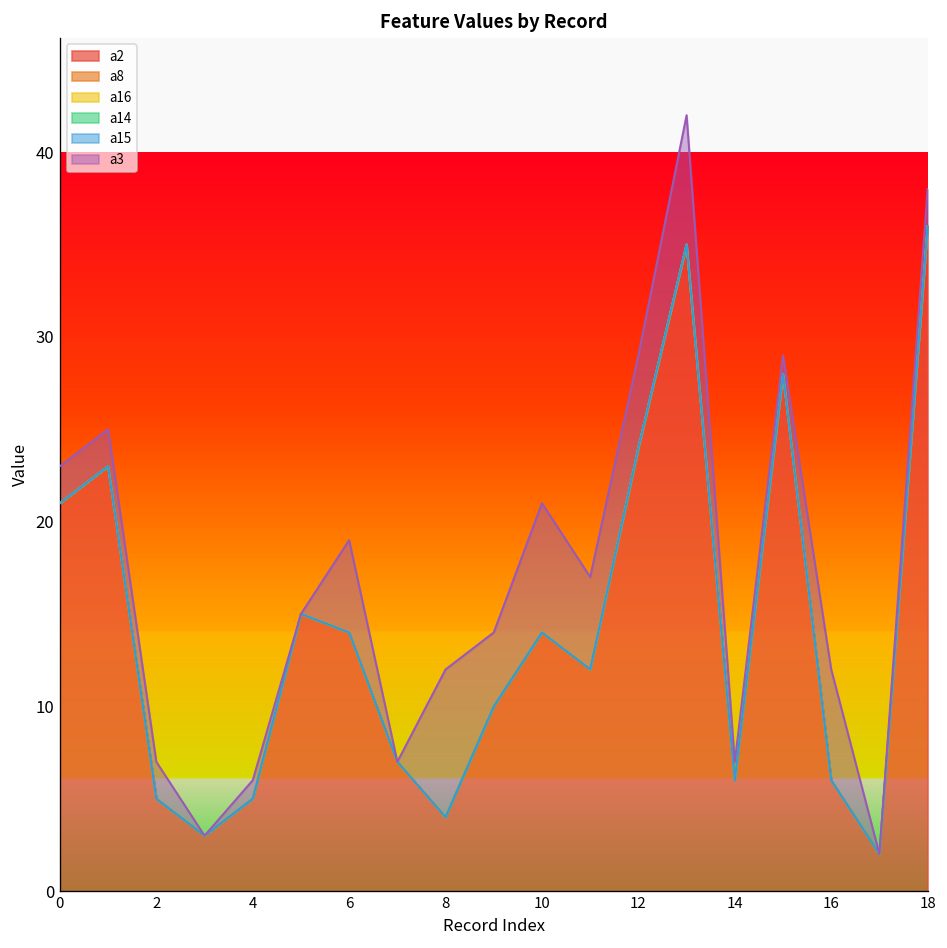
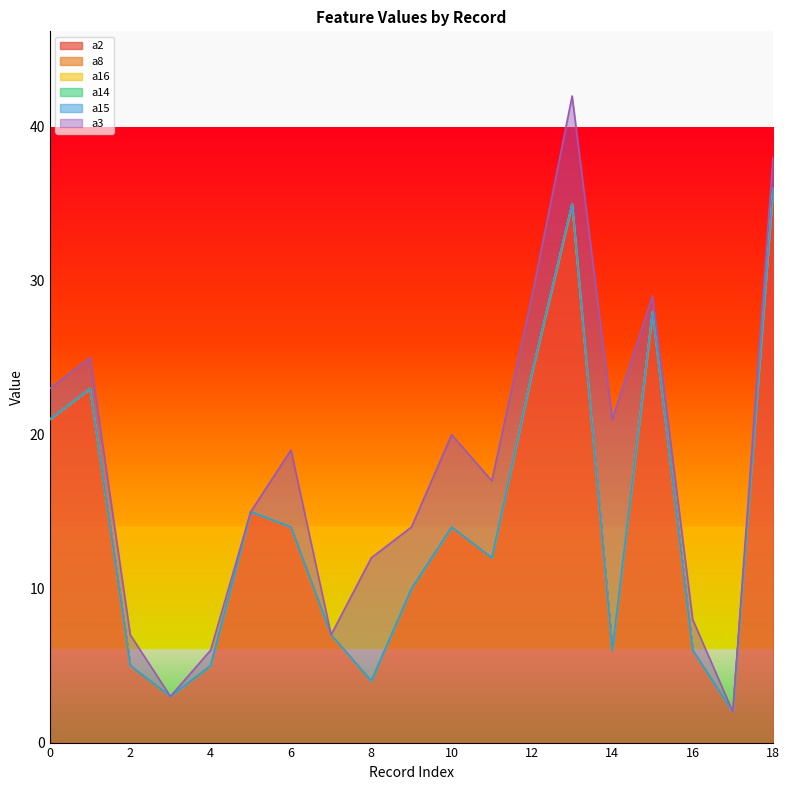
a3, 10: 7 -> 6
a3, 14: 1 -> 15
a3, 16: 6 -> 2
